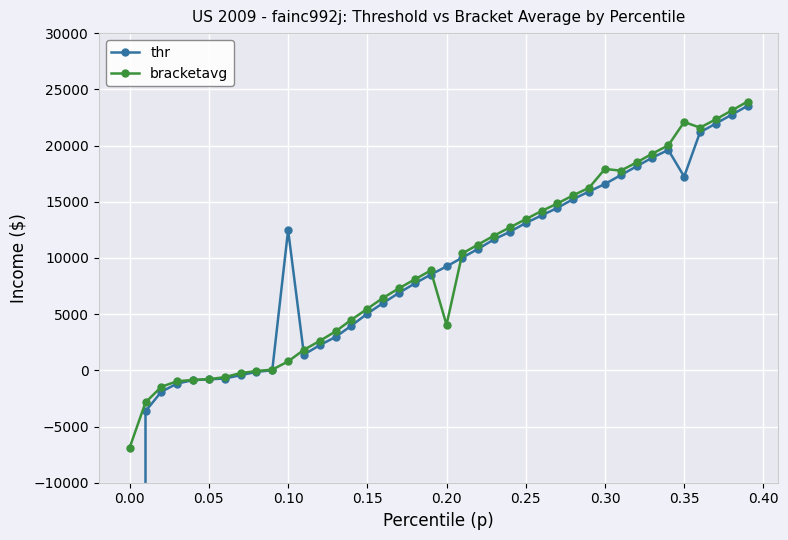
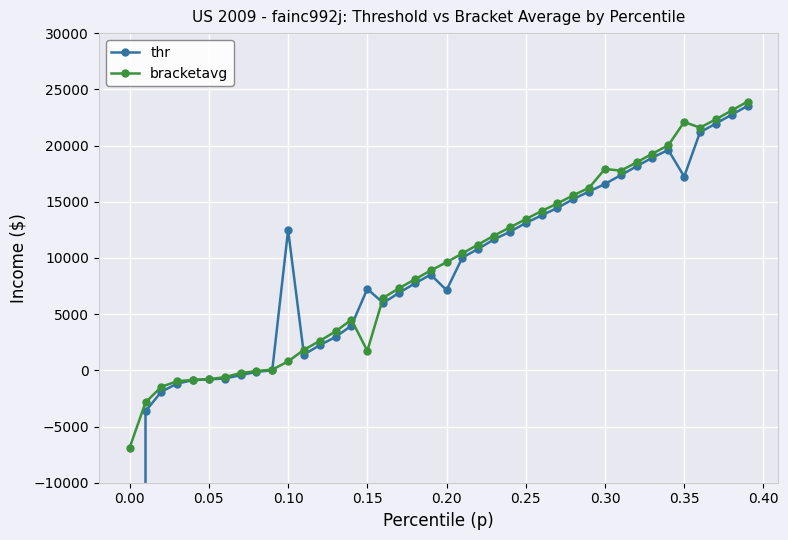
thr, 0.15: 5000 -> 7200
bracketavg, 0.15: 5500 -> 1700
thr, 0.20: 9200 -> 7100
bracketavg, 0.20: 4000 -> 9600
